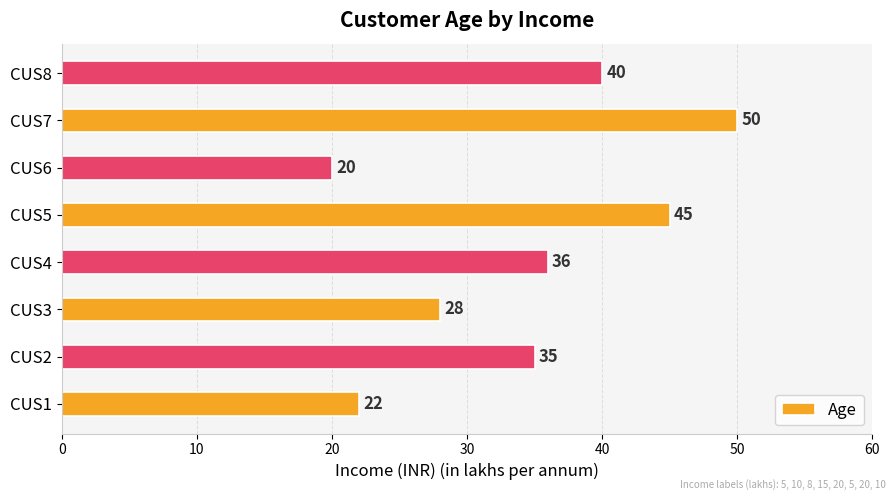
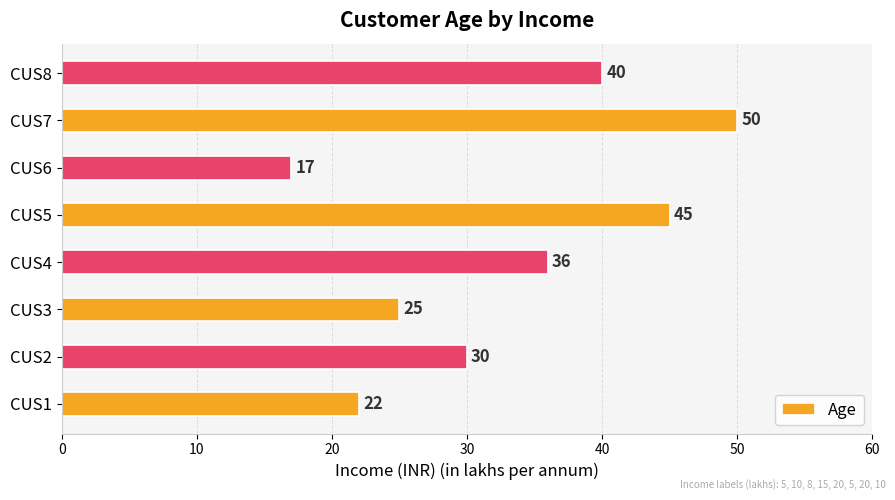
CUS6: 20 -> 17
CUS3: 28 -> 25
CUS2: 35 -> 30
